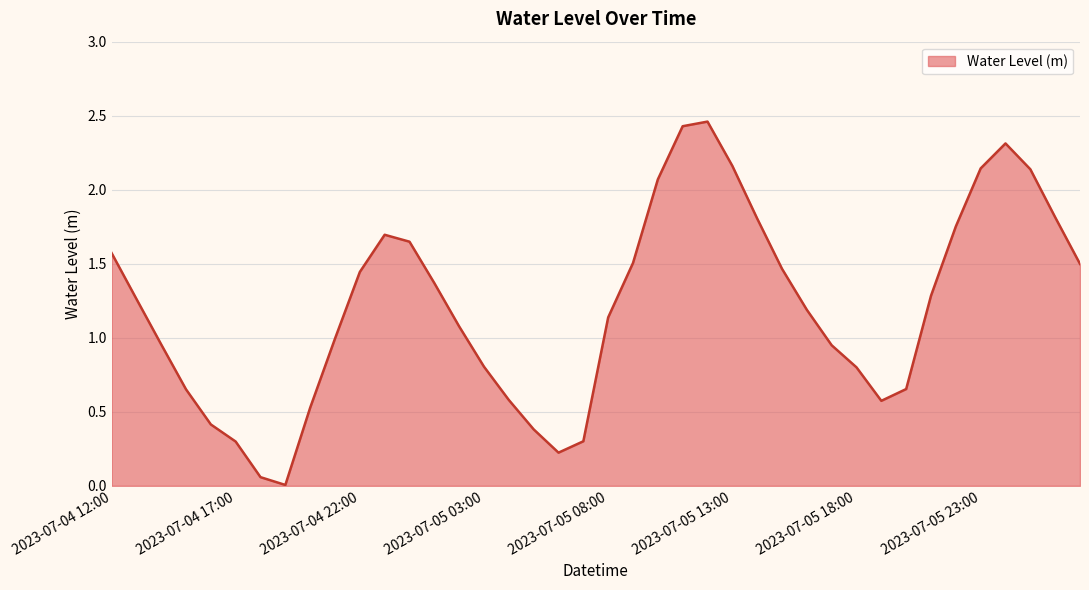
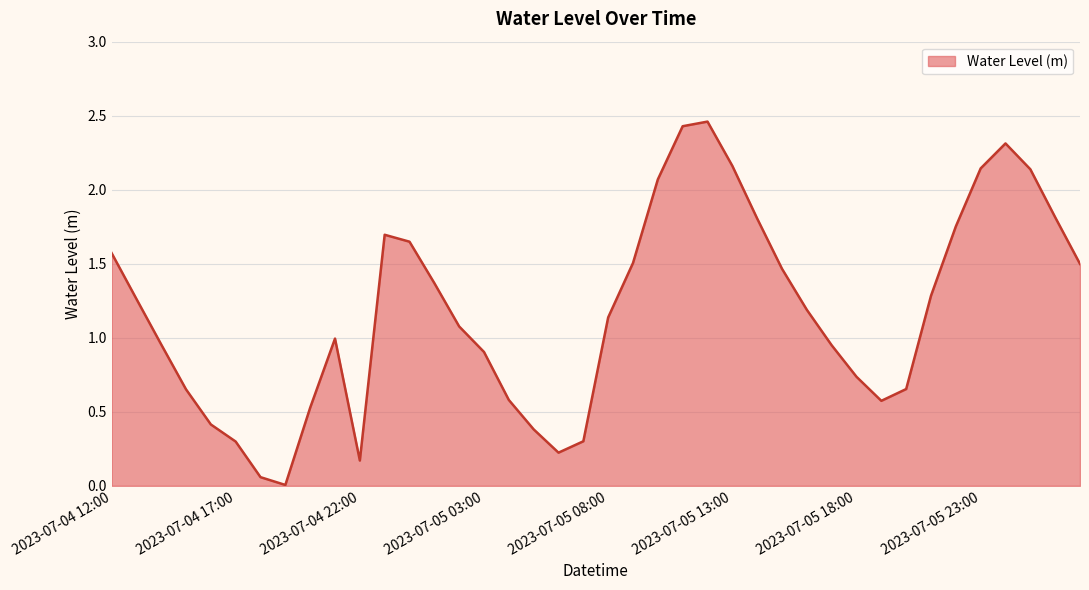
2023-07-04 22:00: 1.44 -> 0.17
2023-07-05 03:00: 0.80 -> 0.90
2023-07-05 18:00: 0.80 -> 0.74
